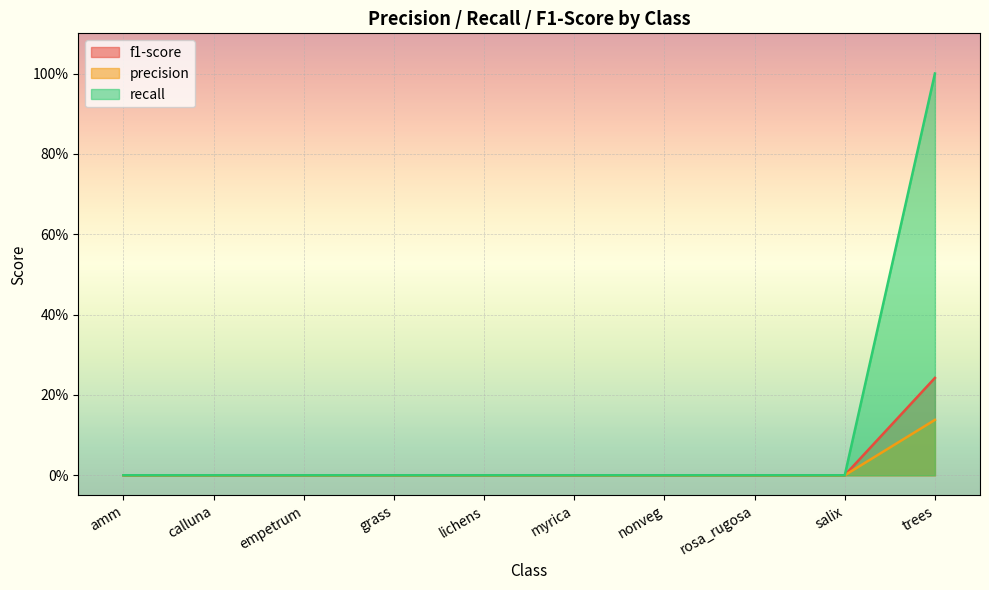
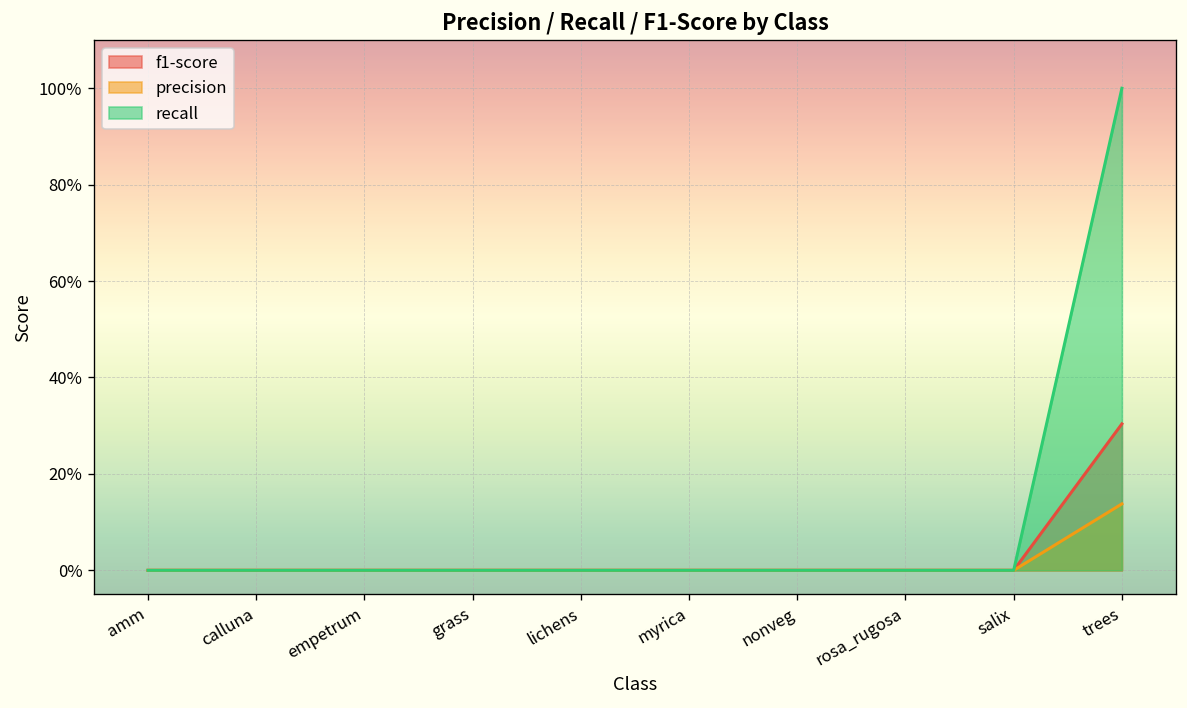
f1-score, trees: 24% -> 30%
